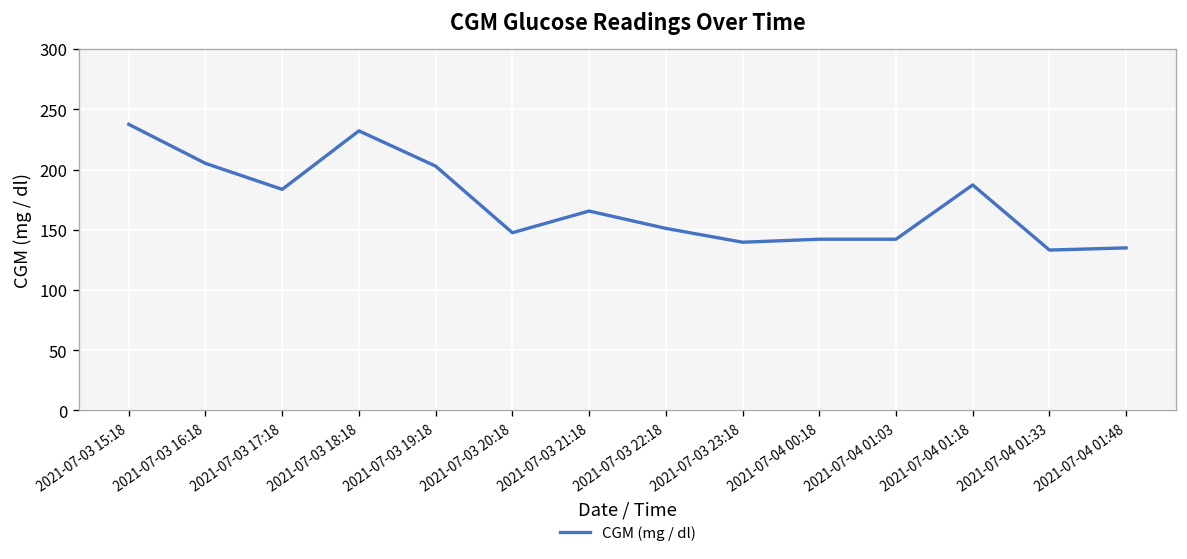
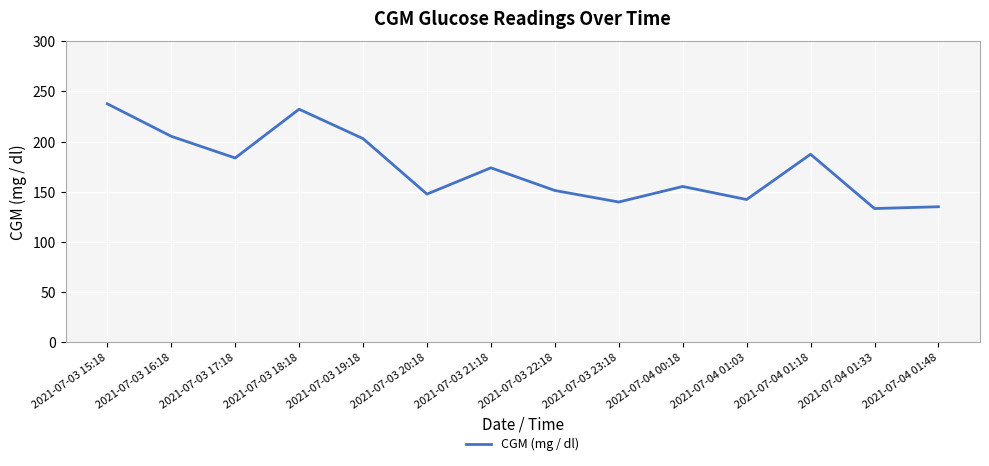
2021-07-03 21:18: 166 -> 174
2021-07-04 00:18: 142 -> 155
